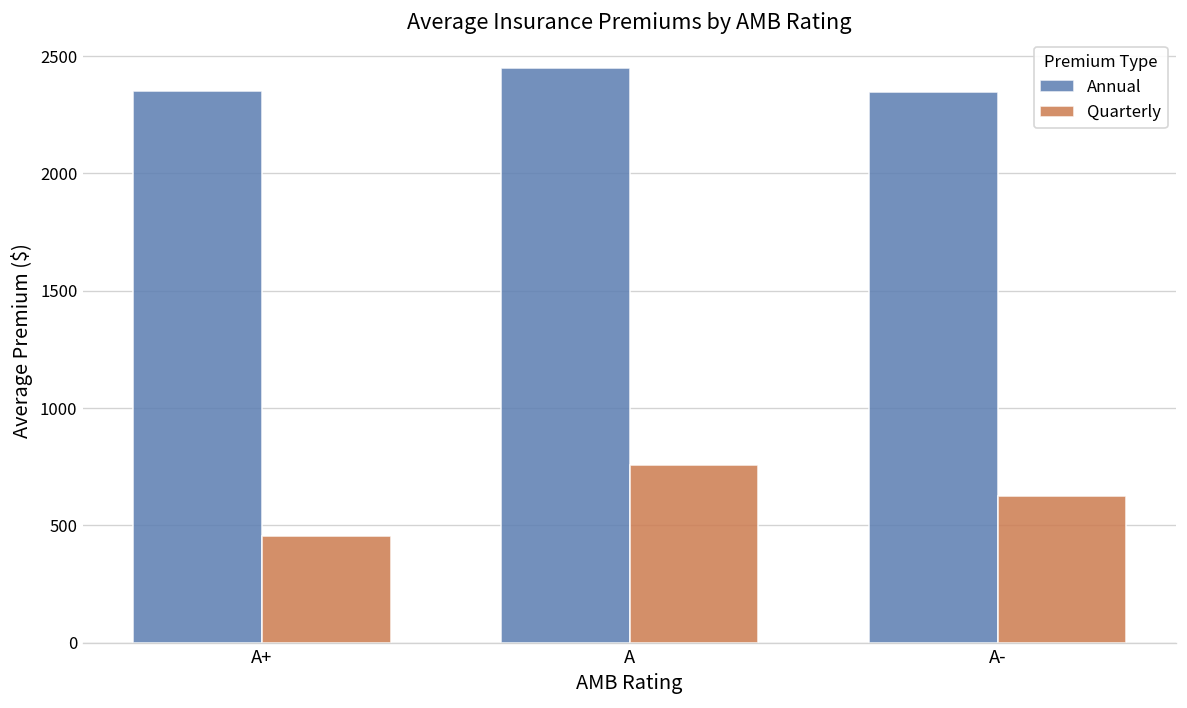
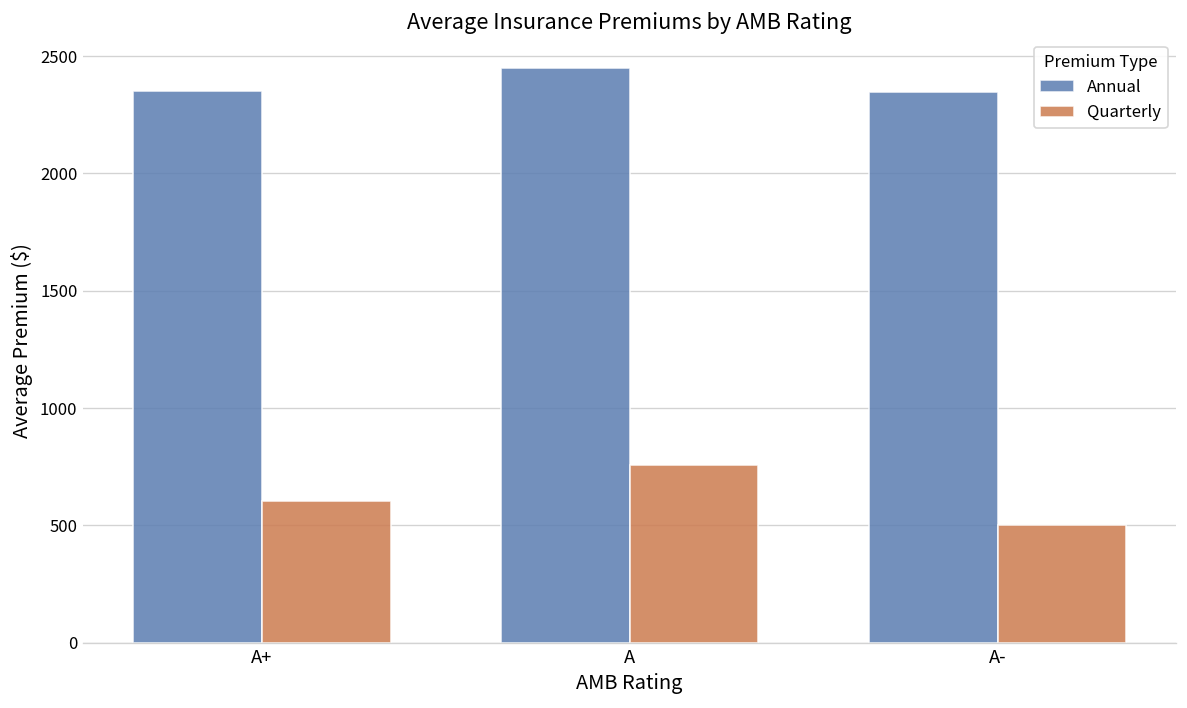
Quarterly, A+: 460 -> 600
Quarterly, A-: 620 -> 500
